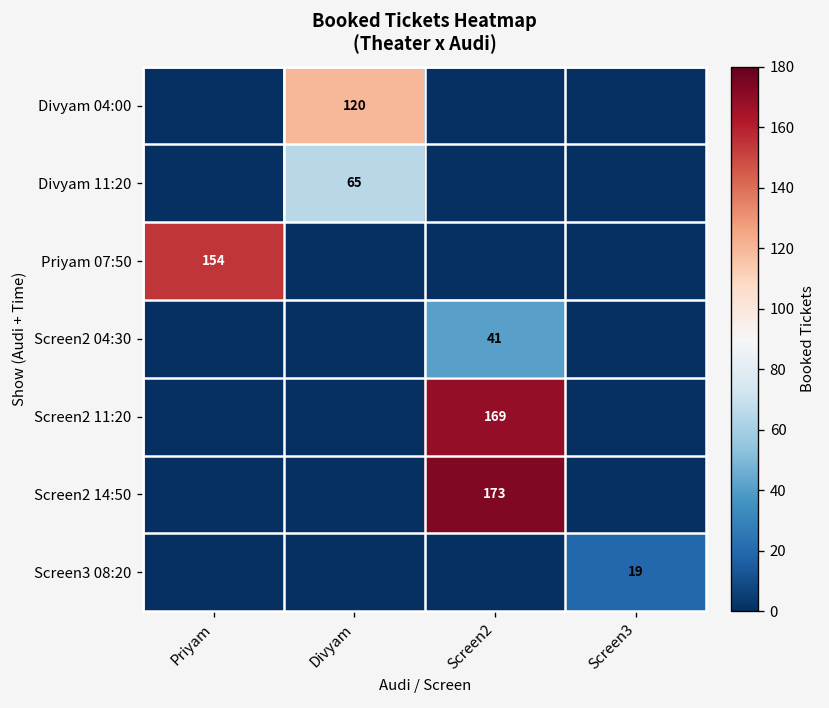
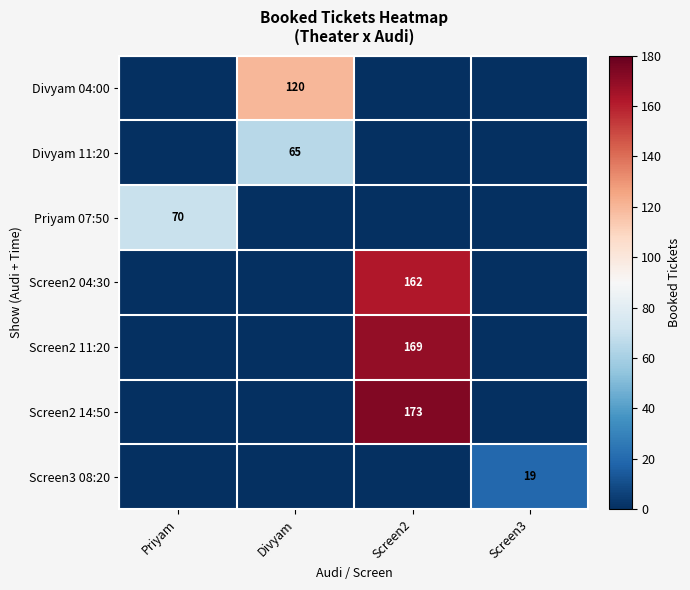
Priyam 07:50, Priyam: 154 -> 70
Screen2 04:30, Screen2: 41 -> 162
